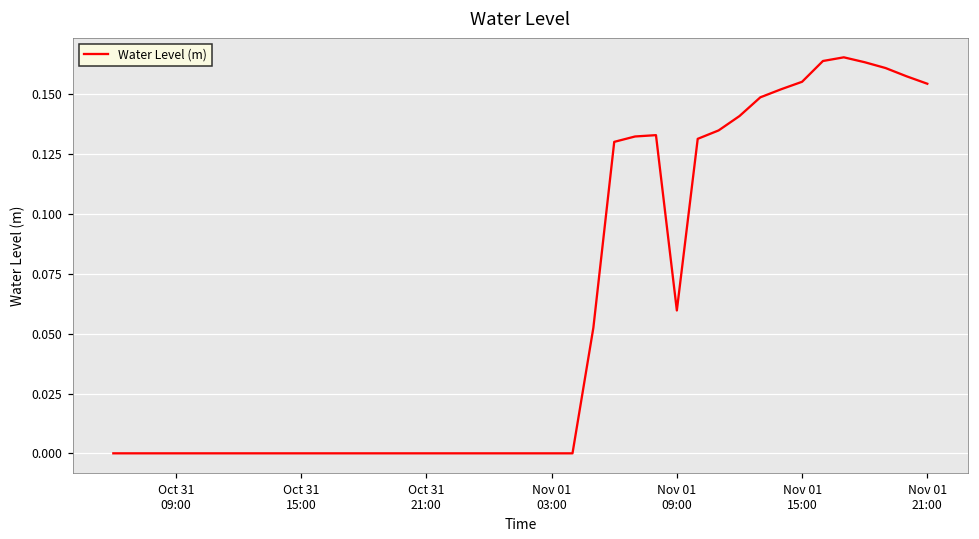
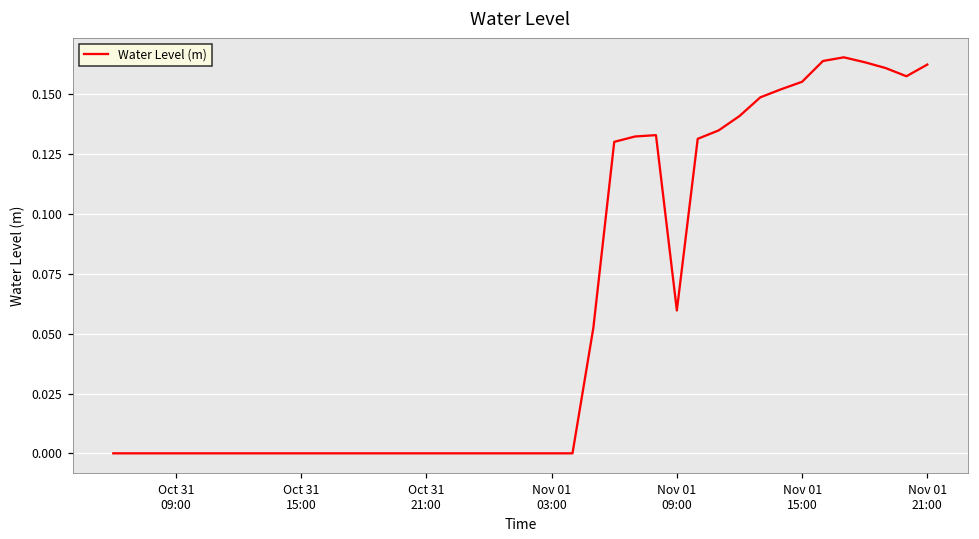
Nov 01 21:00: 0.154 -> 0.162
